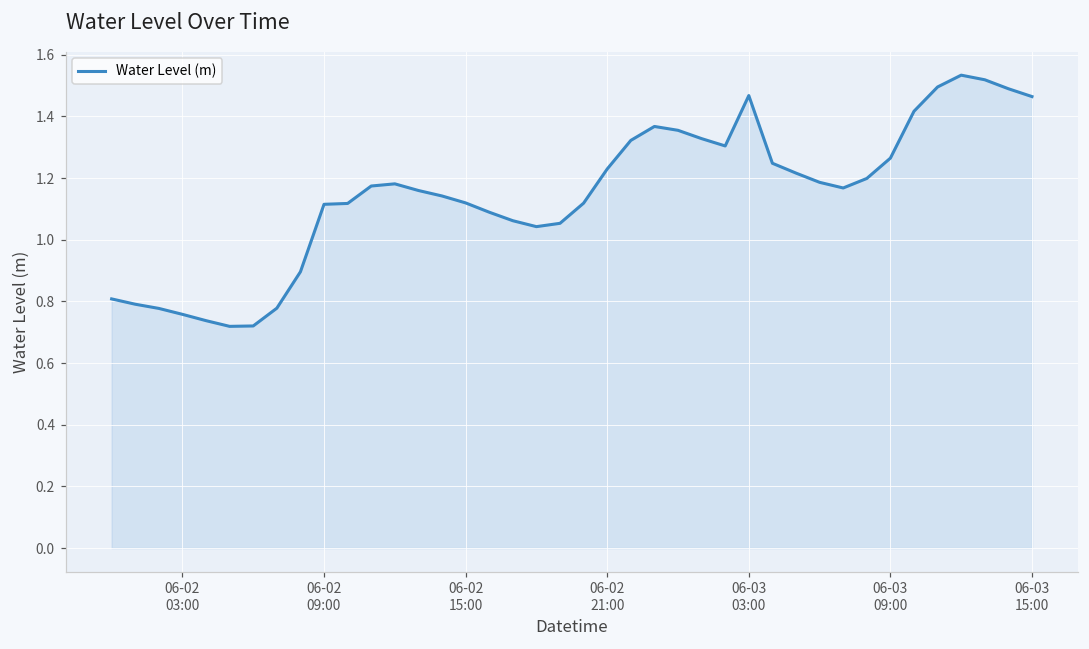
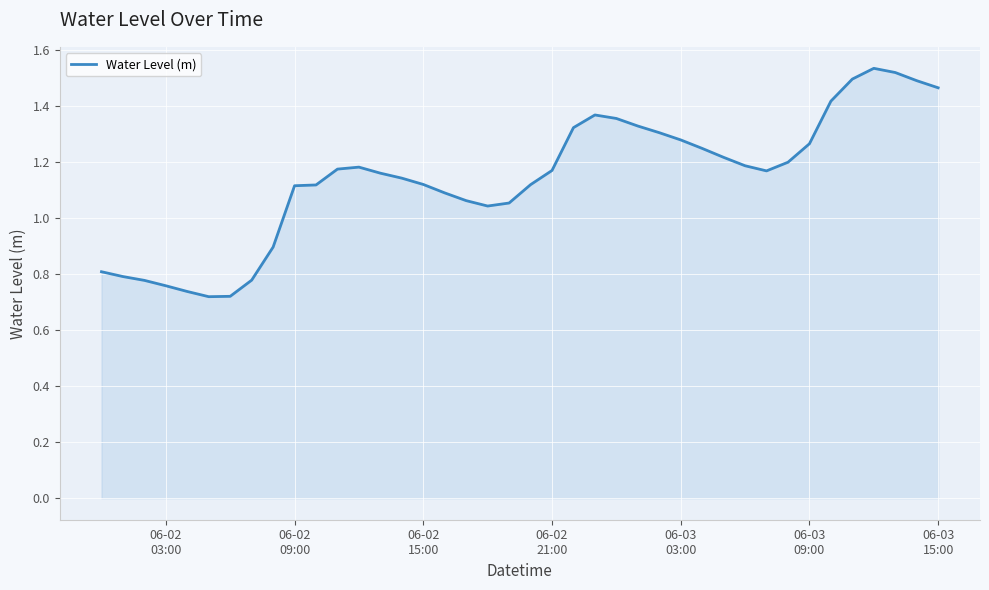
06-02 21:00: 1.23 -> 1.17
06-03 03:00: 1.47 -> 1.28
